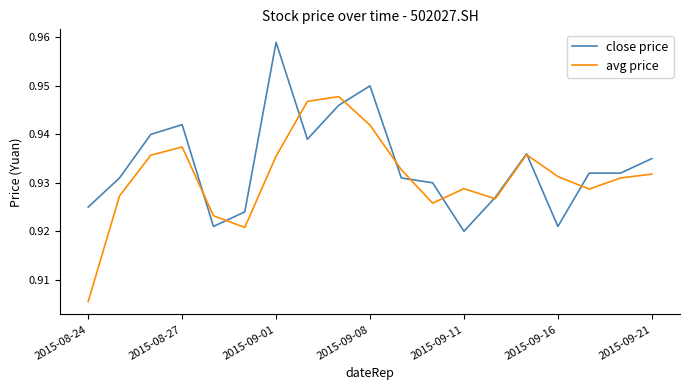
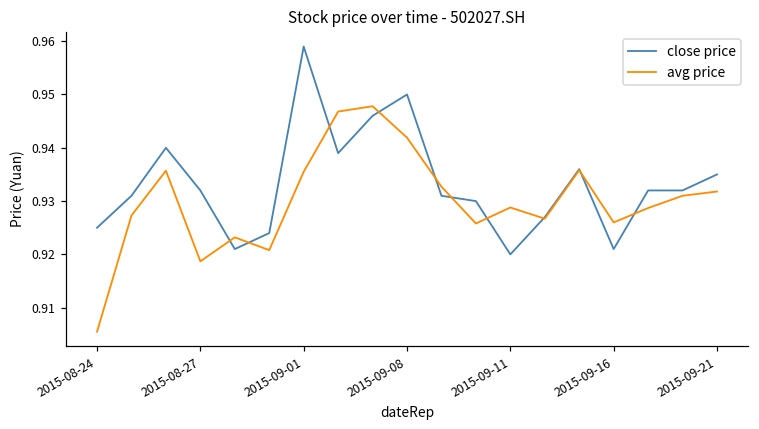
close price, 2015-08-27: 0.942 -> 0.932
avg price, 2015-08-27: 0.937 -> 0.919
avg price, 2015-09-16: 0.931 -> 0.926
